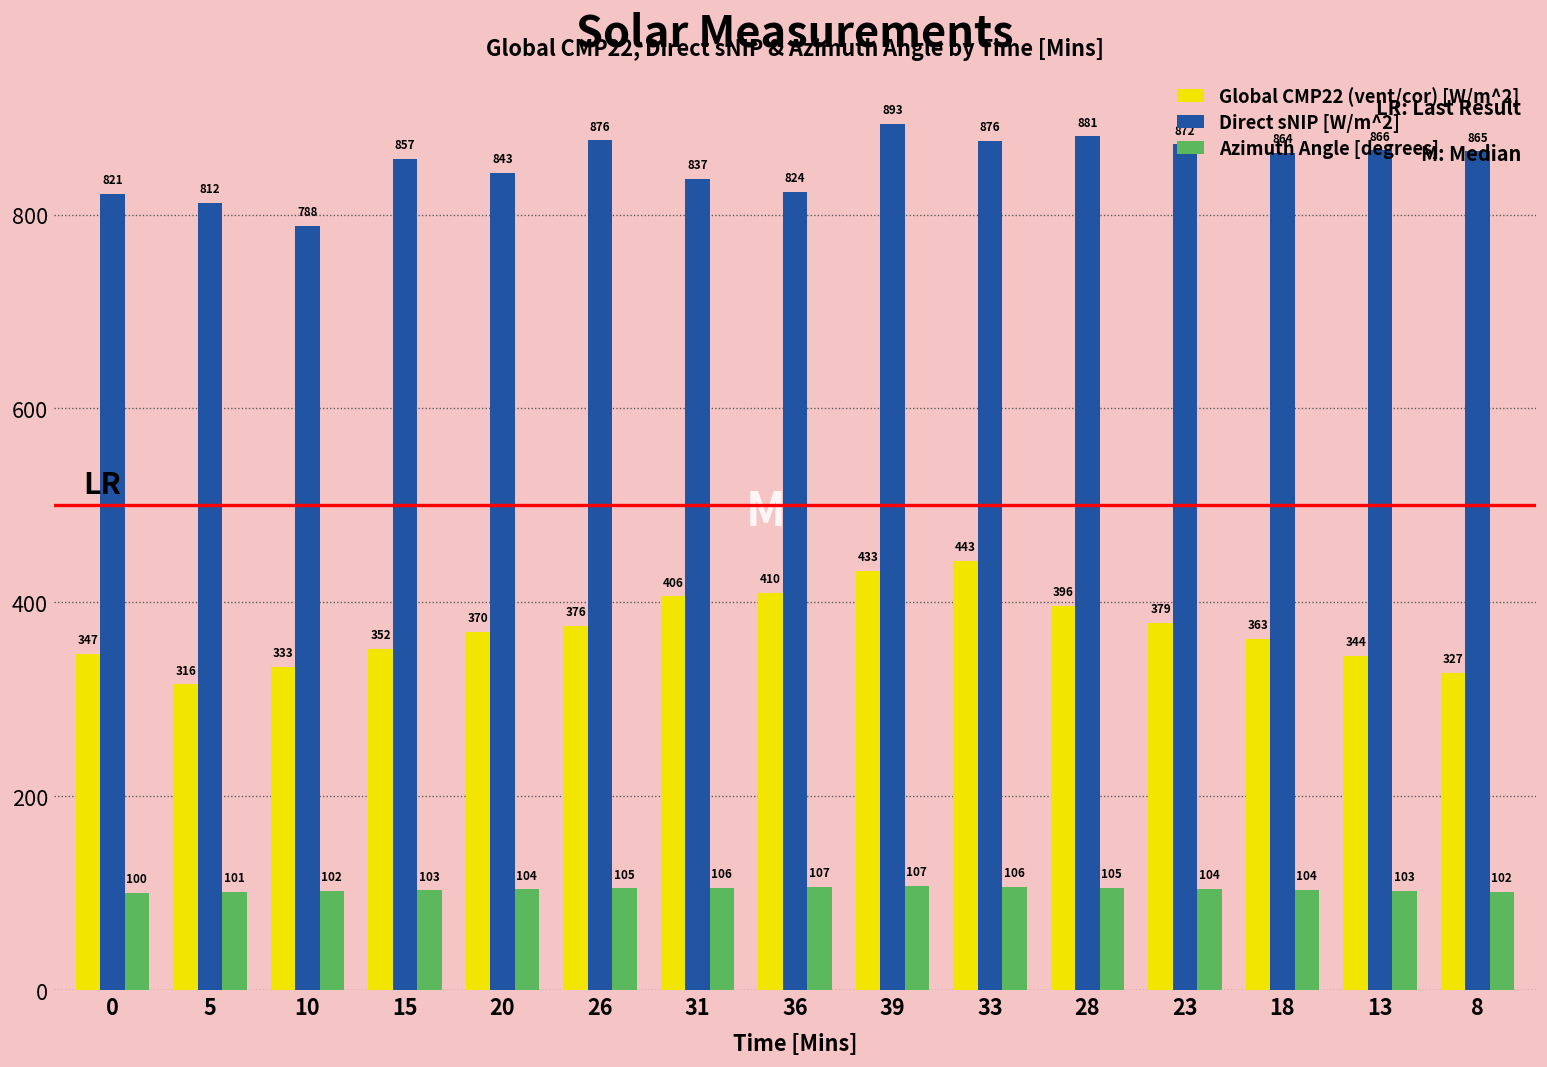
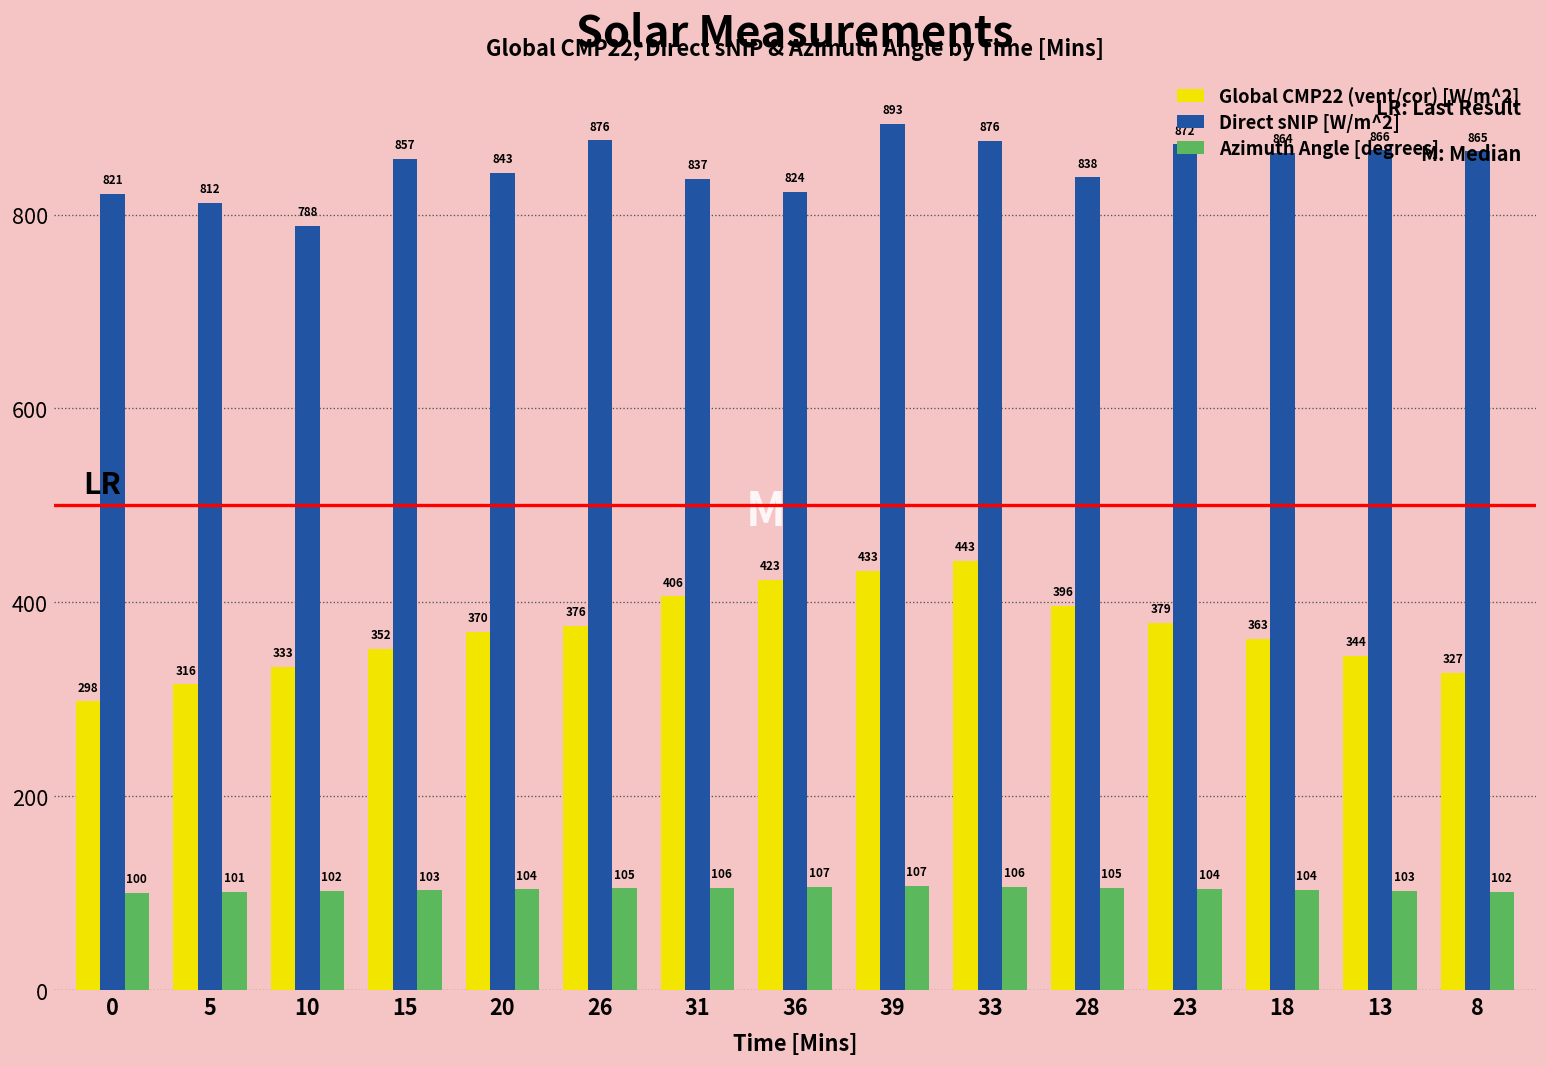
Global CMP22 (vent/cor) [W/m^2], 0: 347 -> 298
Global CMP22 (vent/cor) [W/m^2], 36: 410 -> 423
Direct sNIP [W/m^2], 28: 881 -> 838
